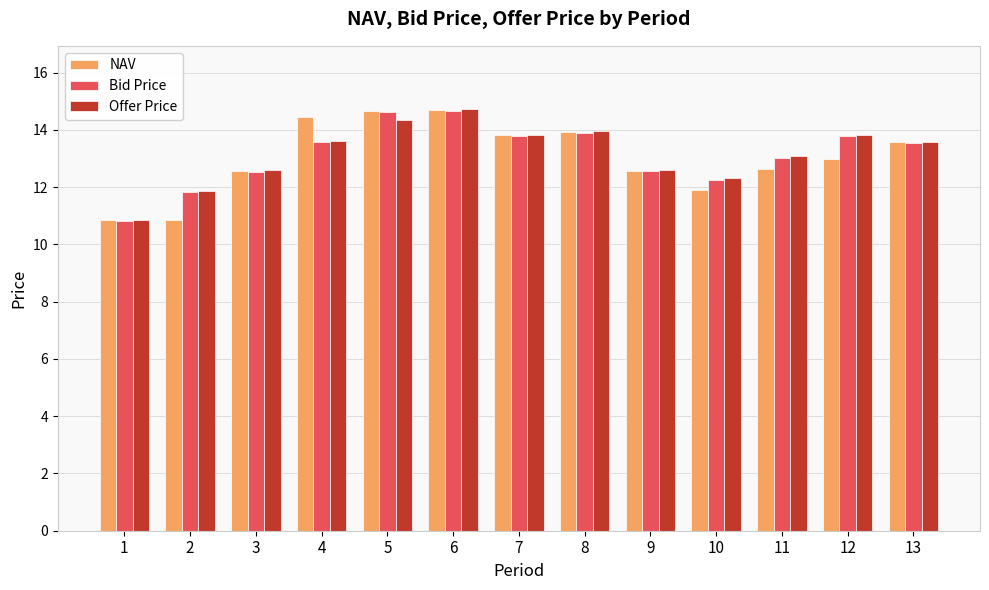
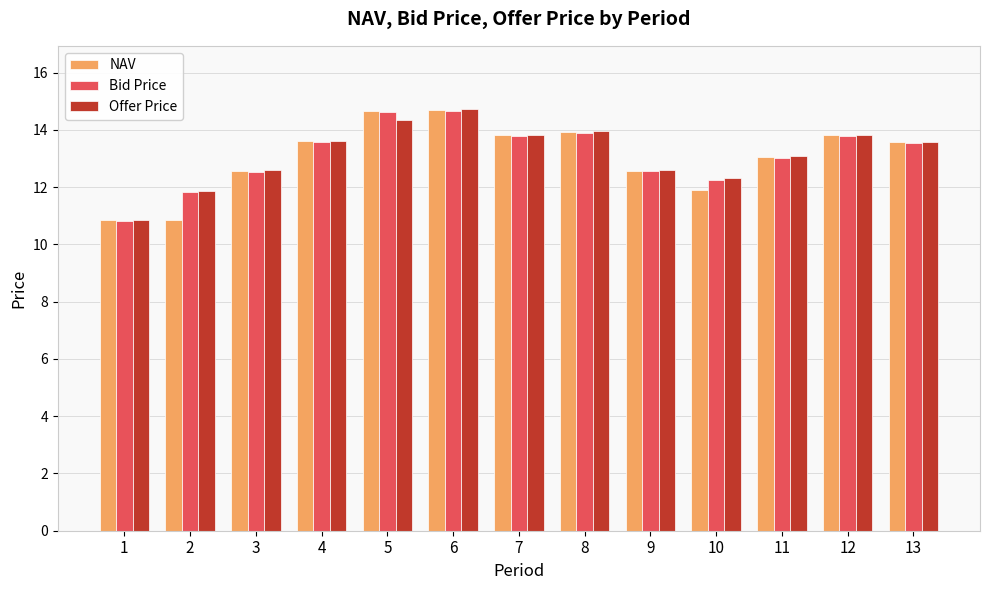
NAV, 4: 14.4 -> 13.6
NAV, 11: 12.6 -> 13.1
NAV, 12: 13.0 -> 13.8
